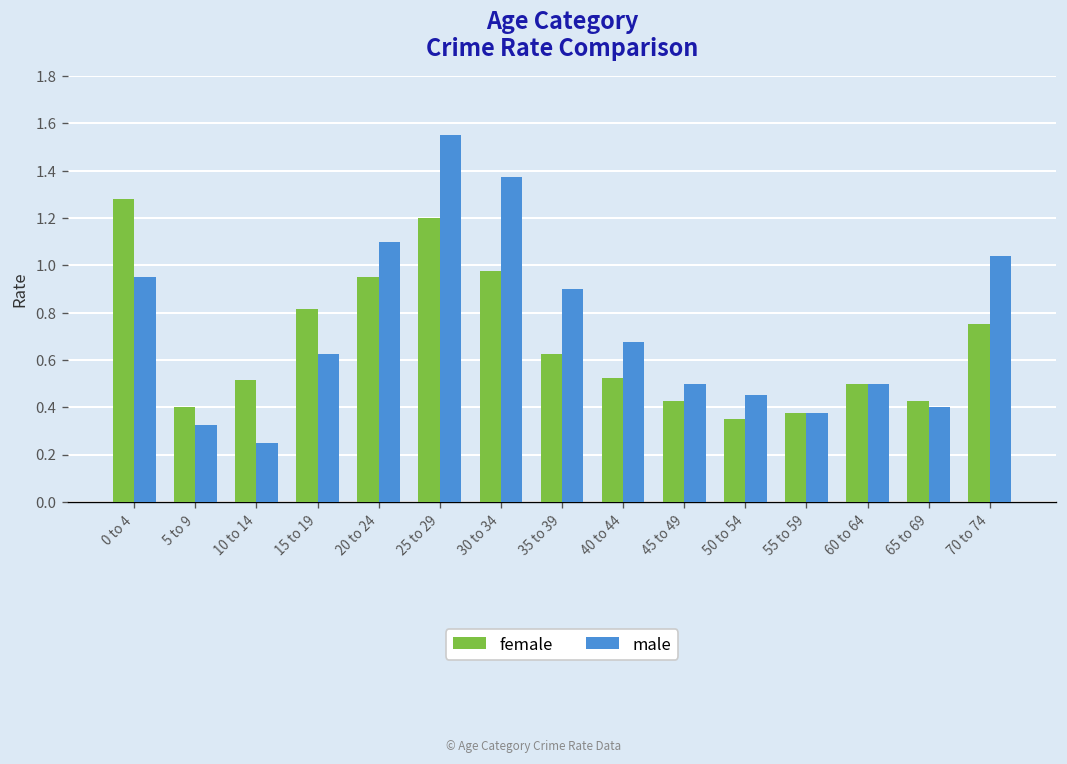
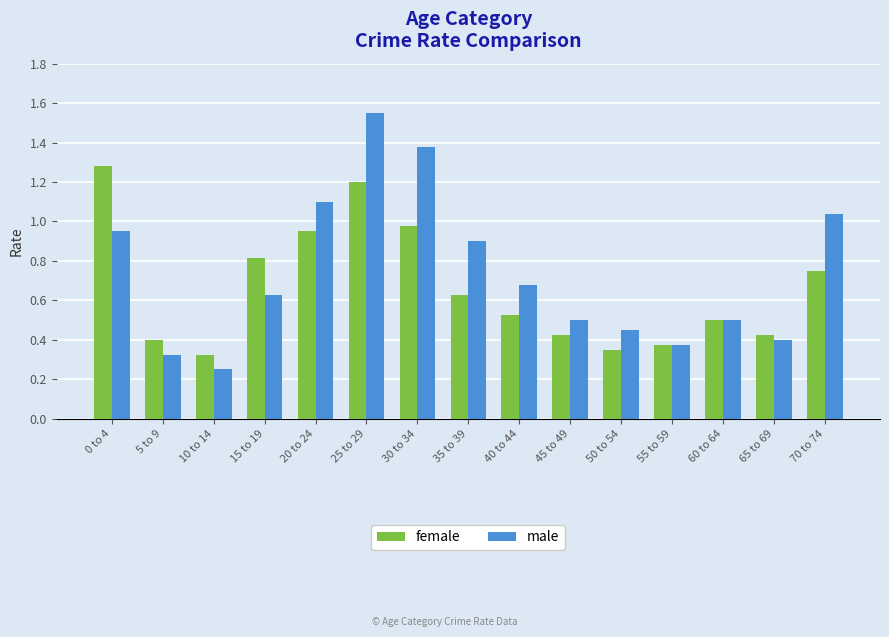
female, 10 to 14: 0.51 -> 0.33
